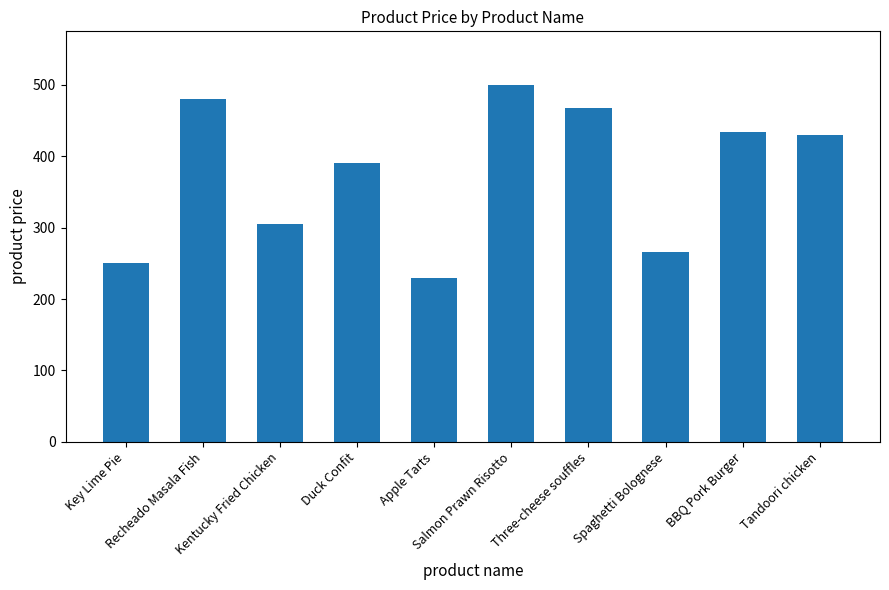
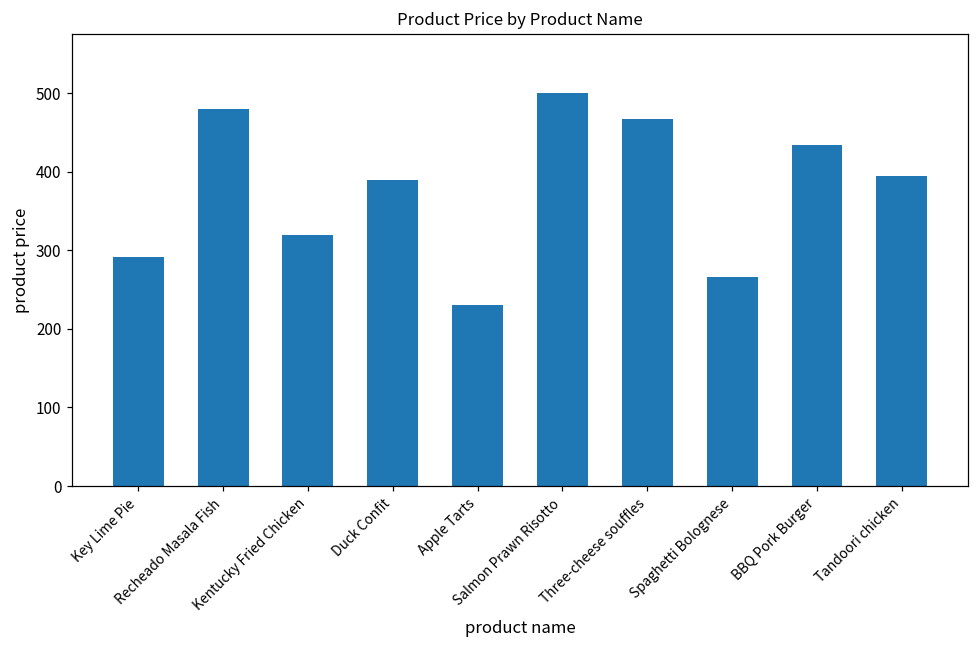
Key Lime Pie: 250 -> 290
Kentucky Fried Chicken: 310 -> 320
Tandoori chicken: 430 -> 400
